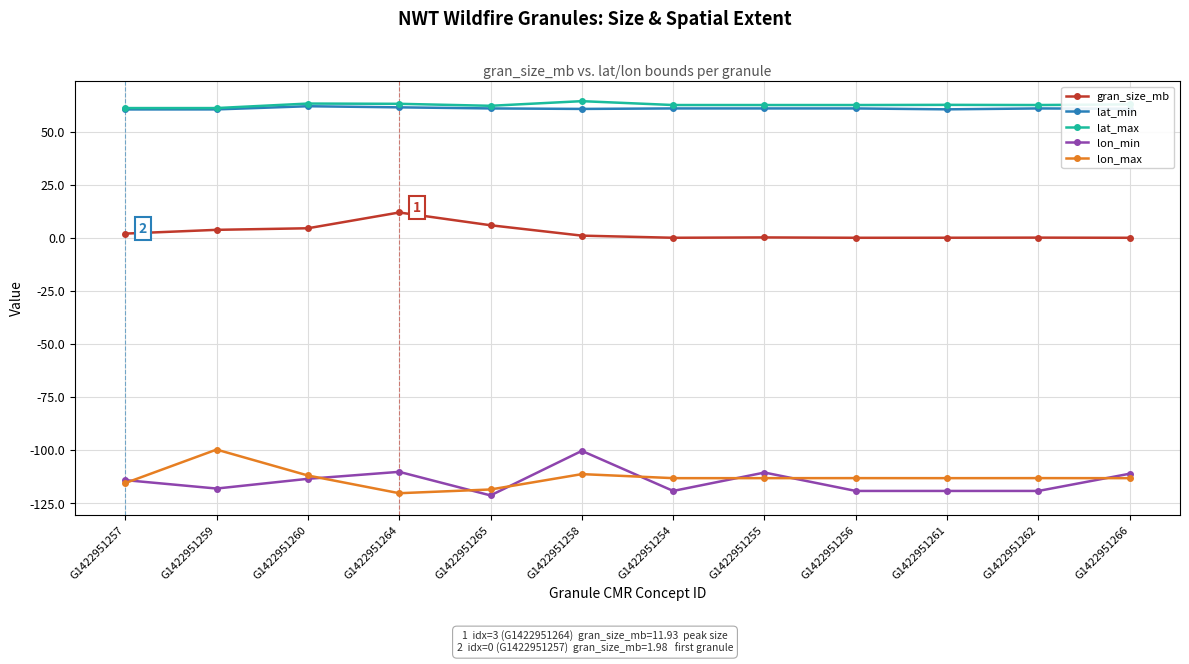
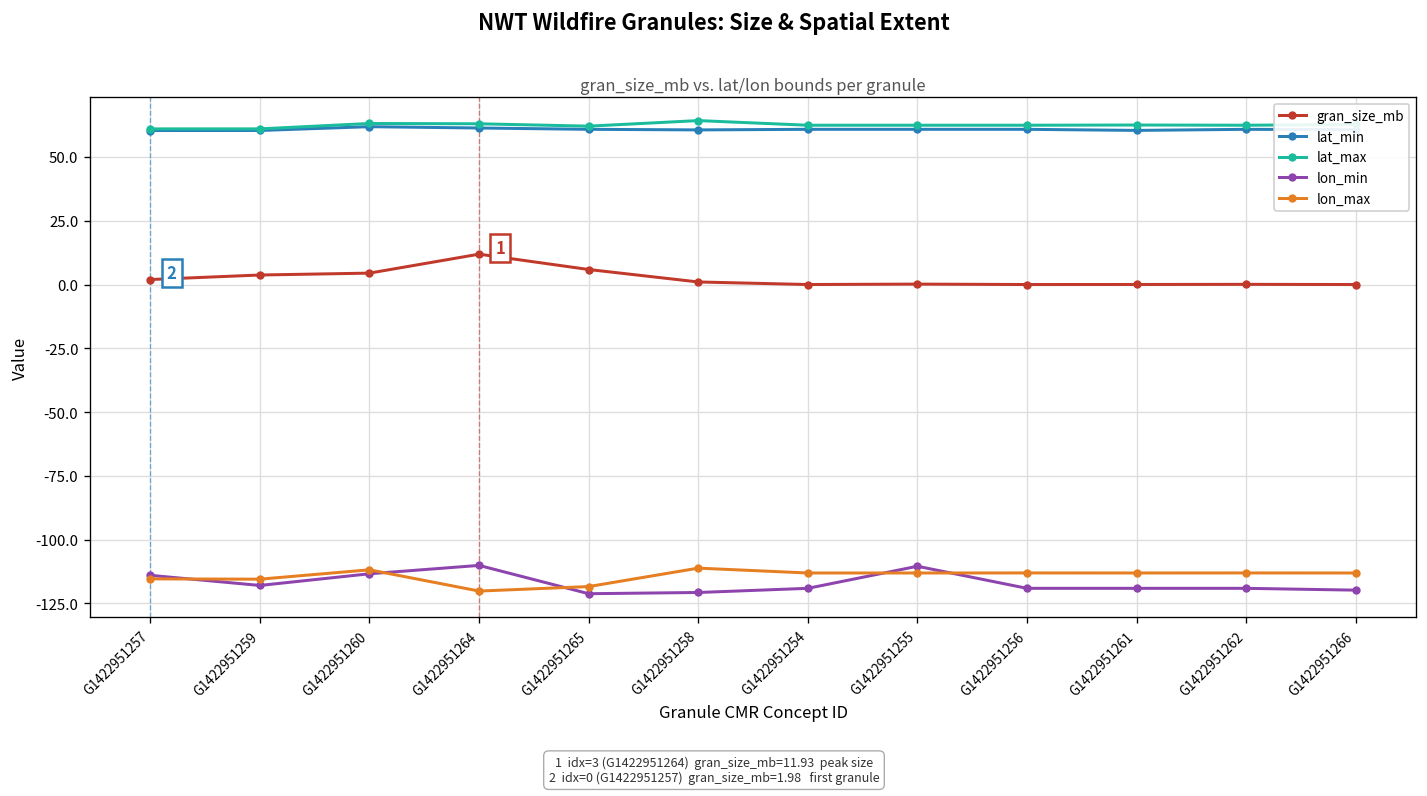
lon_max, G1422951259: -100 -> -116
lon_min, G1422951258: -100 -> -121
lon_min, G1422951266: -111 -> -120
